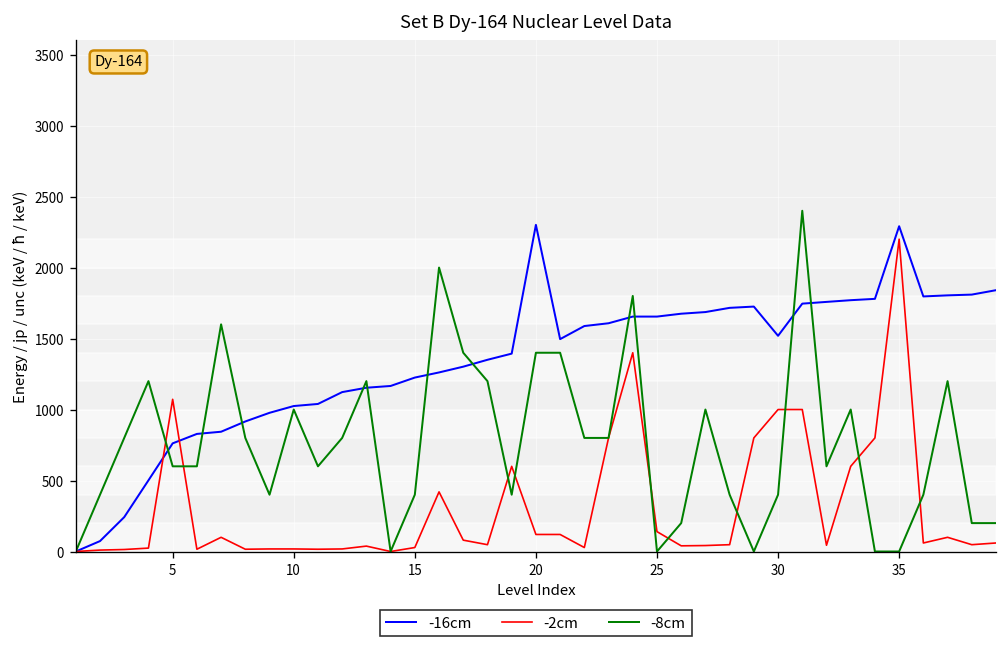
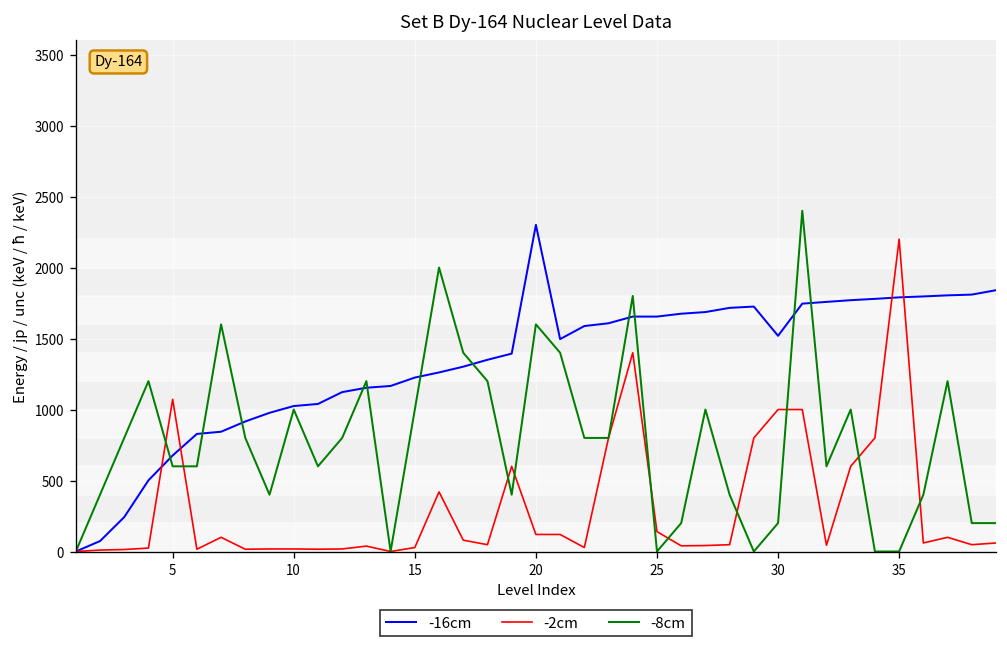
-16cm, 5: 760 -> 680
-8cm, 15: 400 -> 1000
-8cm, 20: 1400 -> 1600
-8cm, 30: 400 -> 200
-16cm, 35: 2290 -> 1790
